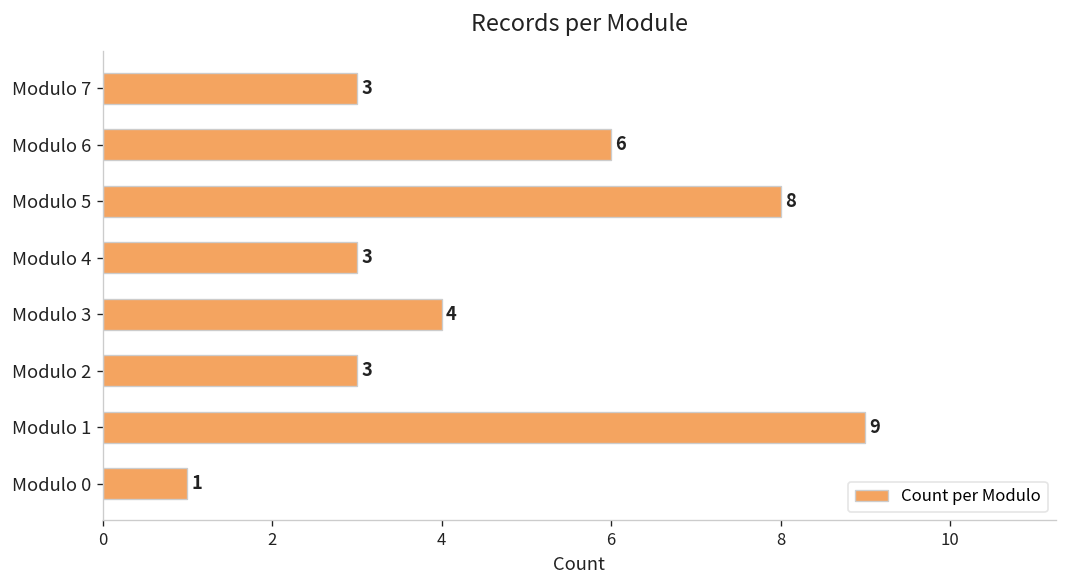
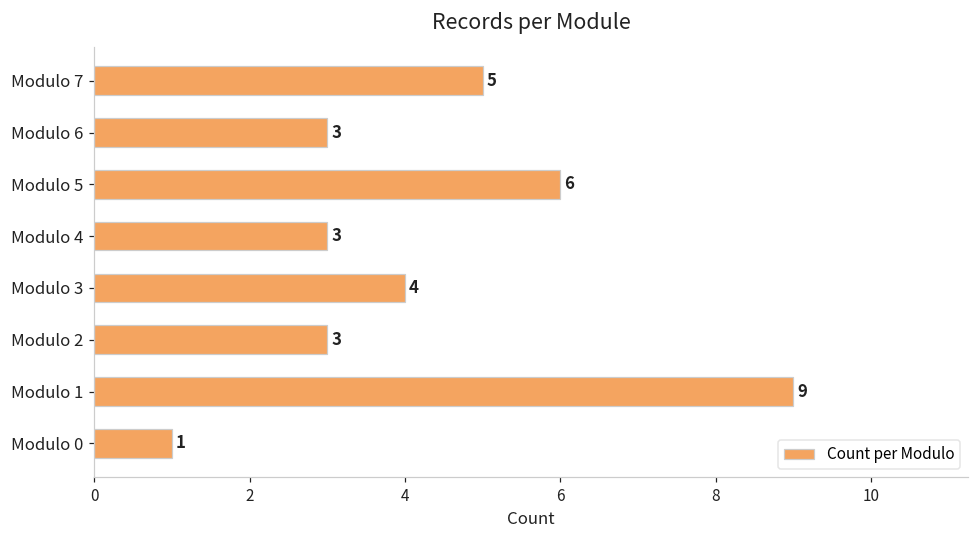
Modulo 7: 3 -> 5
Modulo 6: 6 -> 3
Modulo 5: 8 -> 6
